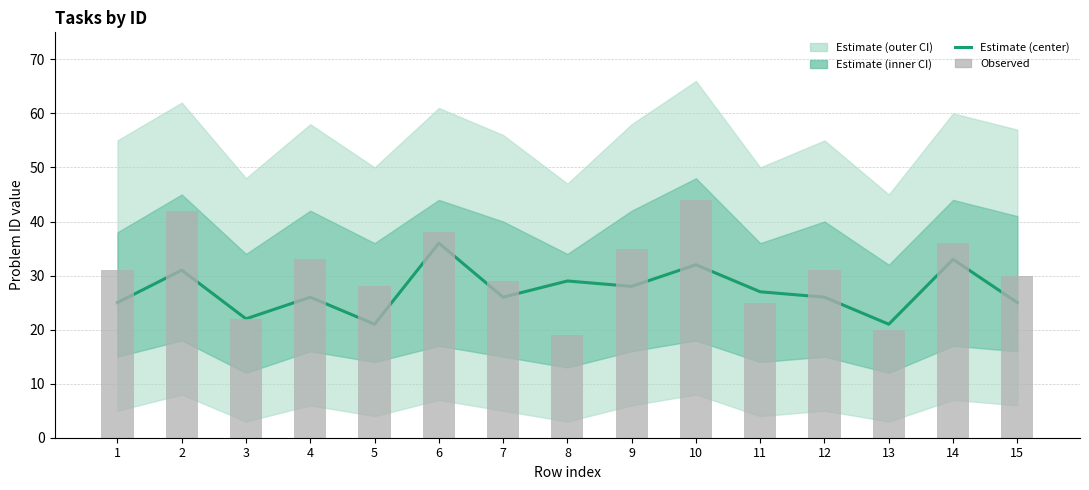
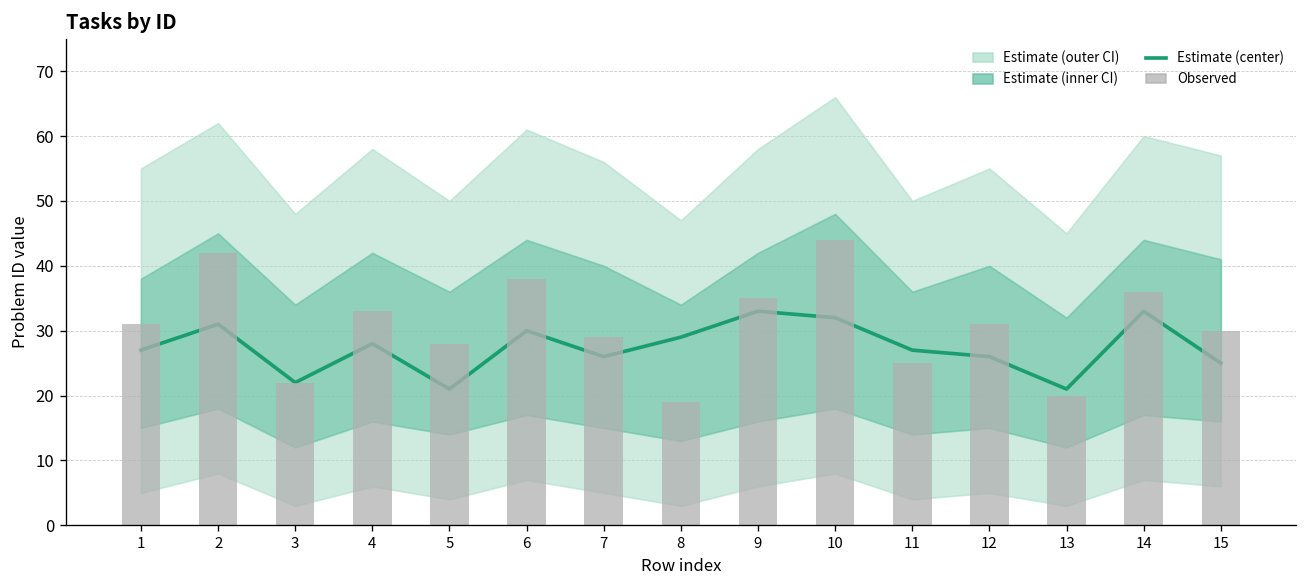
Estimate (center), 1: 25 -> 27
Estimate (center), 4: 26 -> 28
Estimate (center), 6: 36 -> 30
Estimate (center), 9: 28 -> 33
